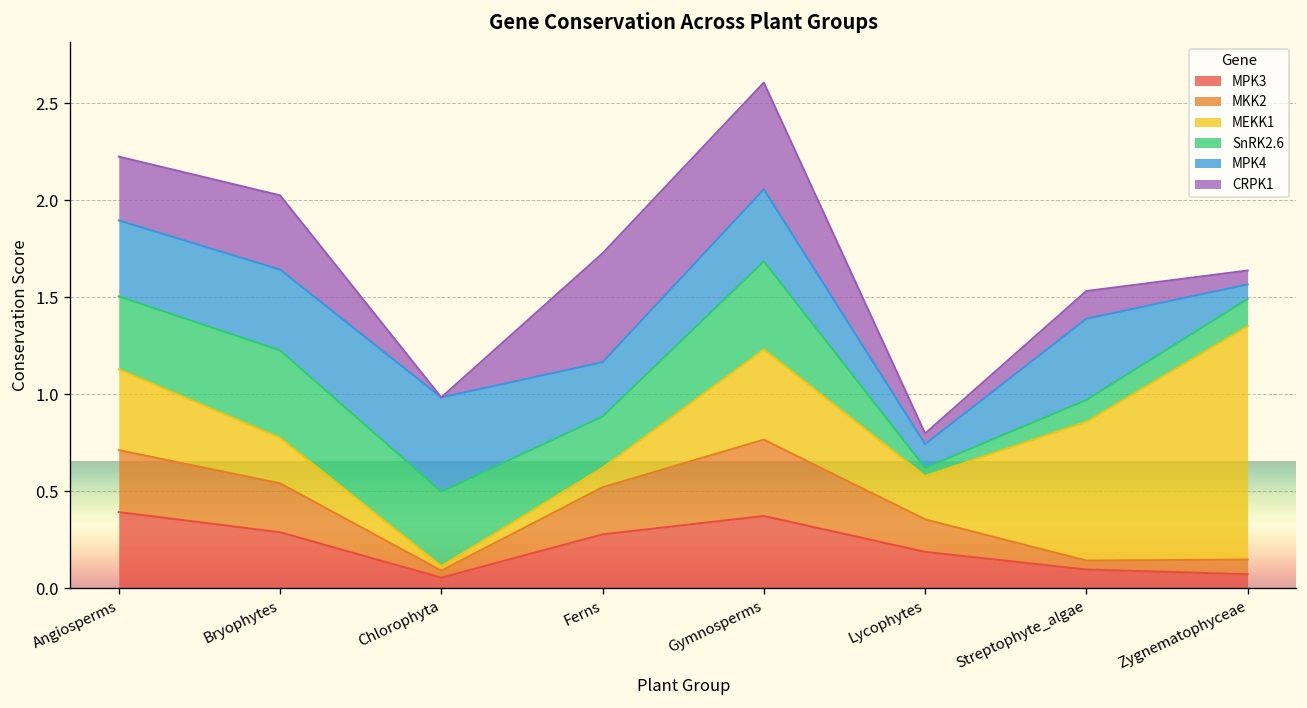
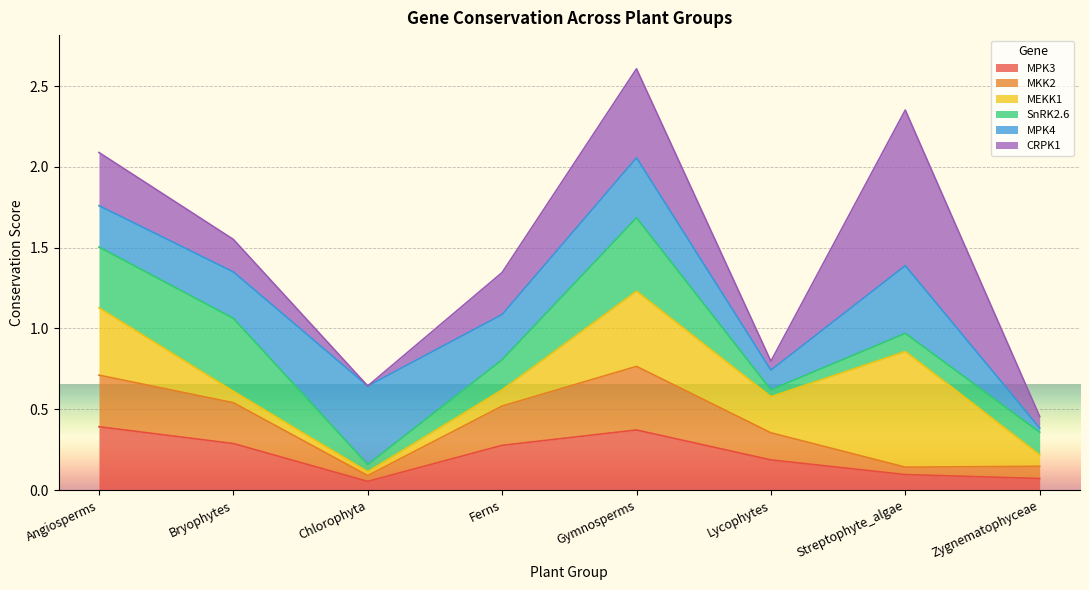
MPK4, Angiosperms: 0.39 -> 0.26
MEKK1, Bryophytes: 0.23 -> 0.07
MPK4, Bryophytes: 0.42 -> 0.29
CRPK1, Bryophytes: 0.38 -> 0.20
SnRK2.6, Chlorophyta: 0.38 -> 0.04
SnRK2.6, Ferns: 0.26 -> 0.19
CRPK1, Ferns: 0.56 -> 0.26
CRPK1, Streptophyte_algae: 0.14 -> 0.96
MEKK1, Zygnematophyceae: 1.20 -> 0.07
MPK4, Zygnematophyceae: 0.08 -> 0.03
